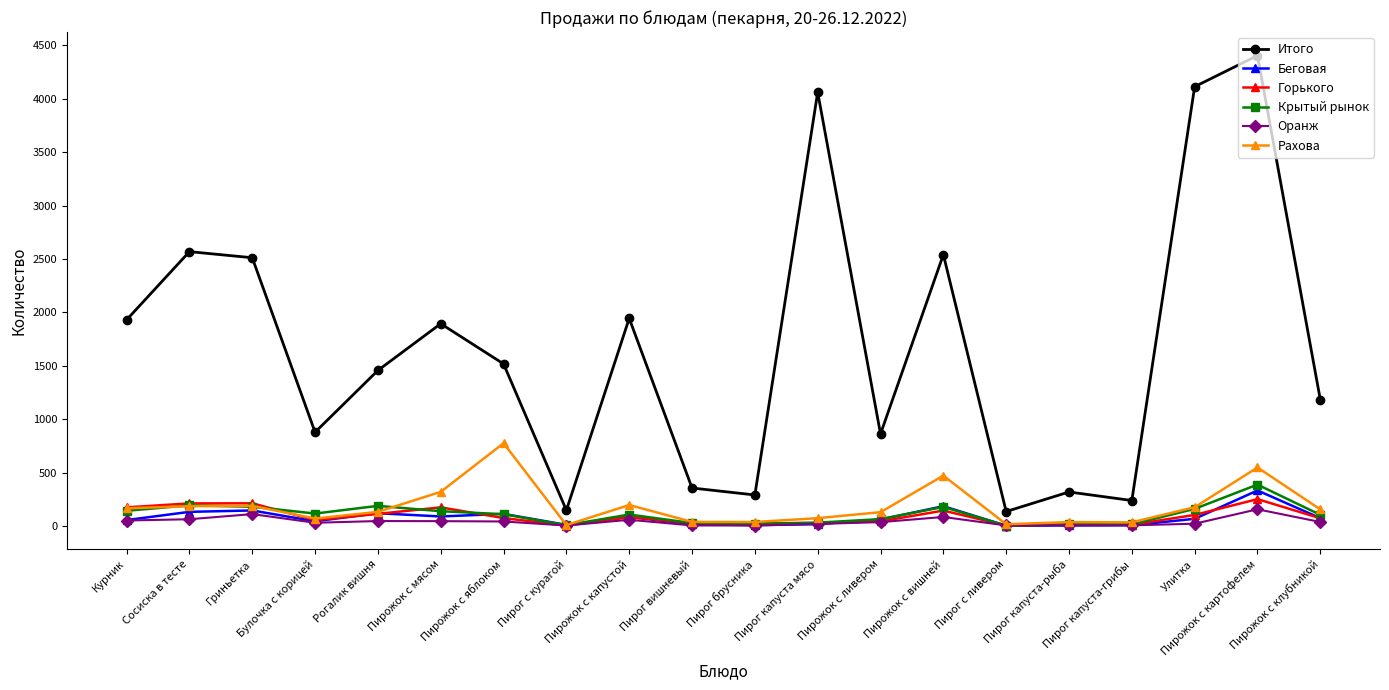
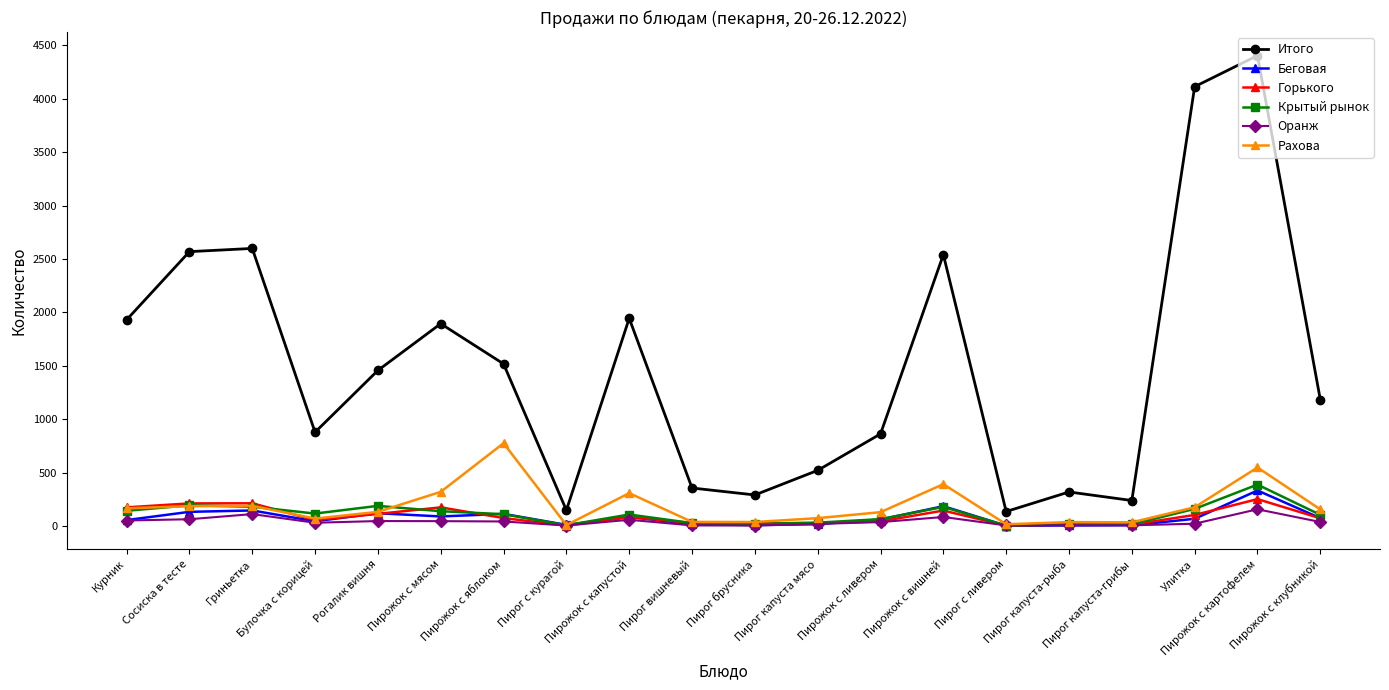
Итого, Гриньетка: 2510 -> 2600
Рахова, Пирожок с капустой: 200 -> 310
Итого, Пирог капуста мясо: 4060 -> 520
Рахова, Пирожок с вишней: 470 -> 390
